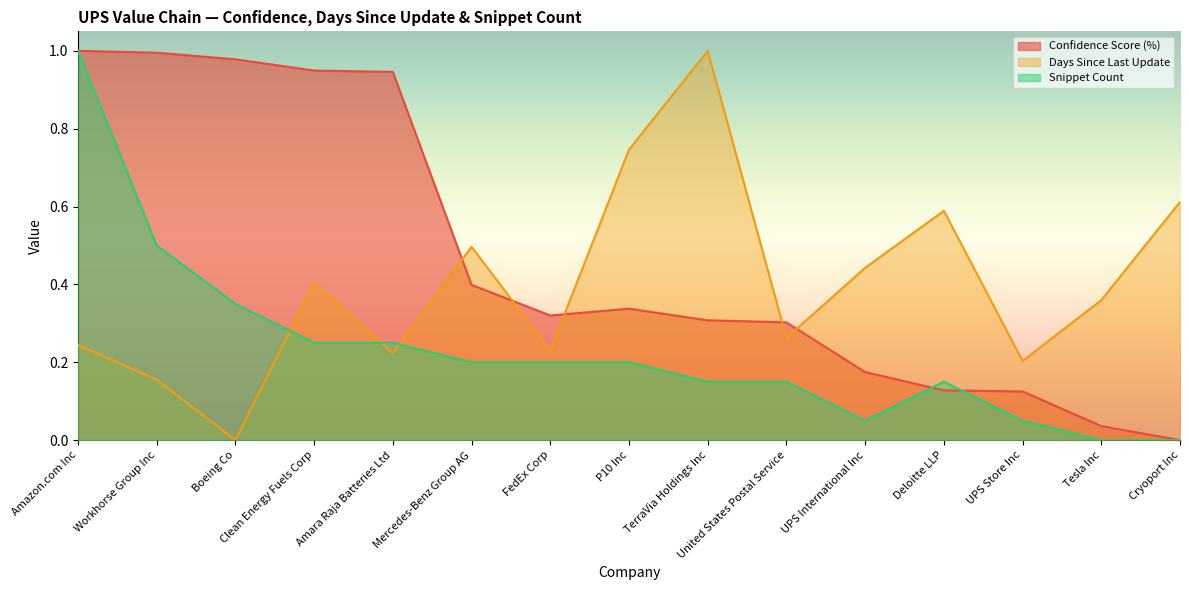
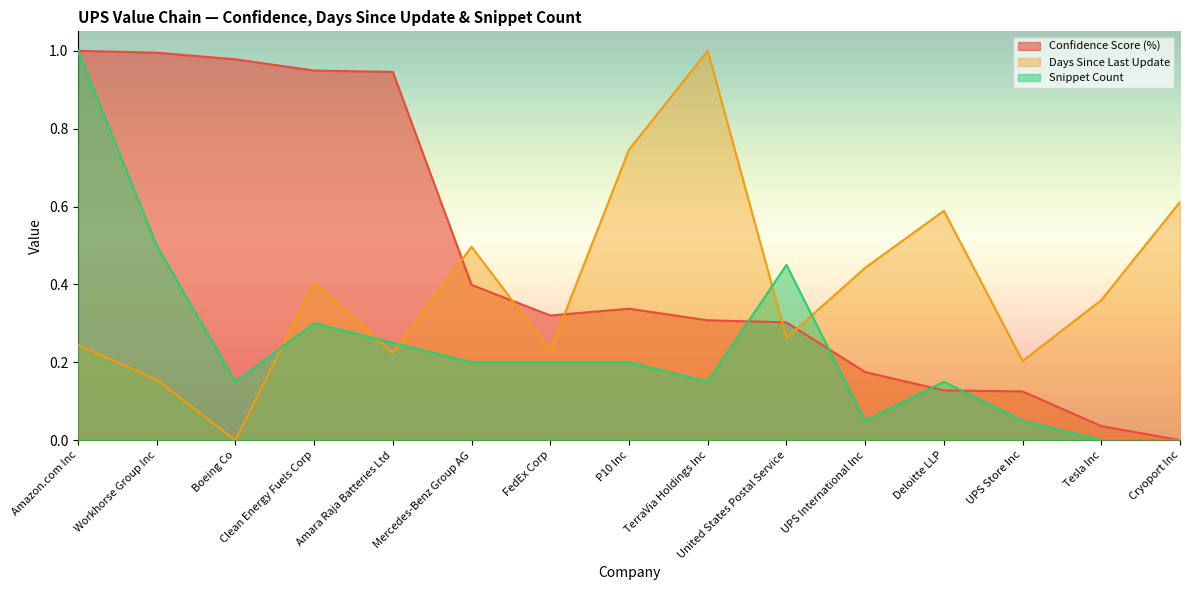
Snippet Count, Boeing Co: 0.35 -> 0.15
Snippet Count, Clean Energy Fuels Corp: 0.25 -> 0.30
Snippet Count, United States Postal Service: 0.15 -> 0.45
